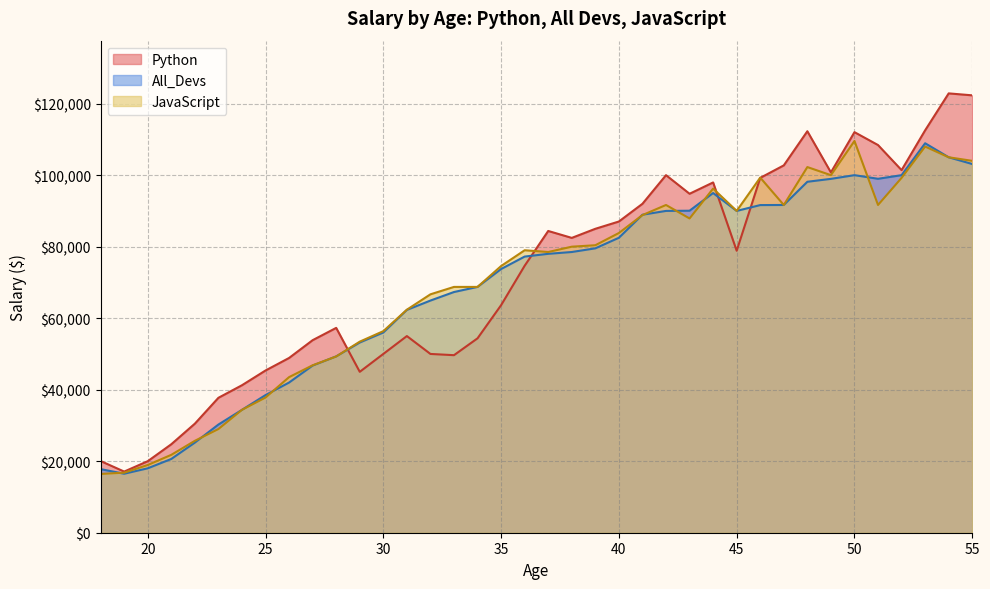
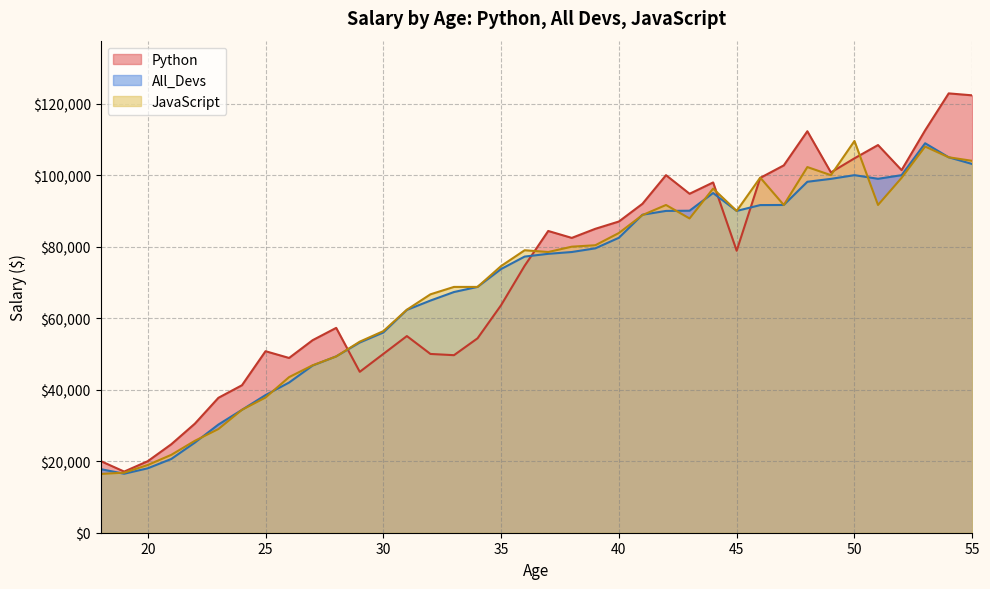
Python, 25: $45,000 -> $51,000
Python, 50: $112,000 -> $105,000
